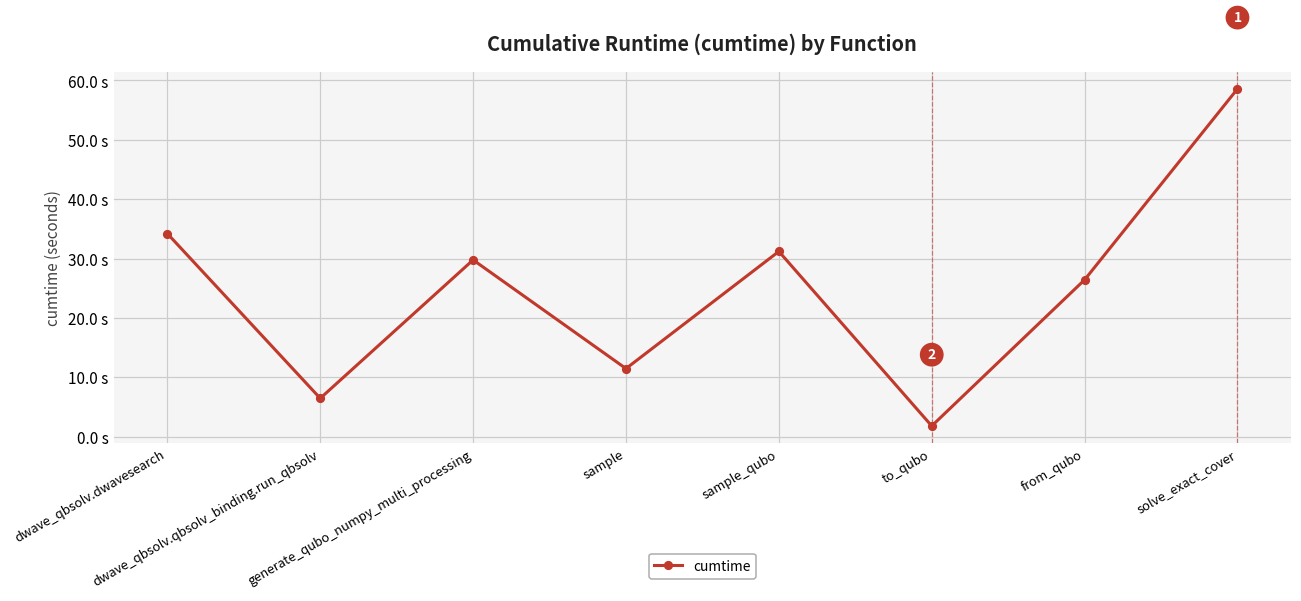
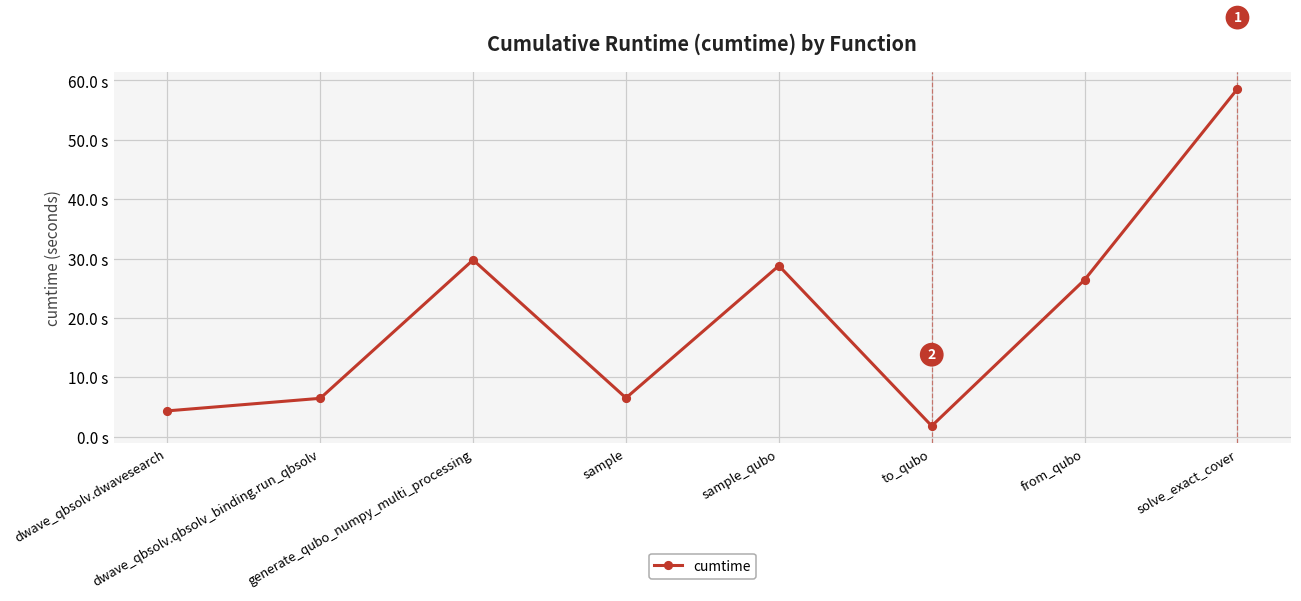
dwave_qbsolv.dwavesearch: 34 s -> 4 s
sample: 11 s -> 7 s
sample_qubo: 31 s -> 29 s
